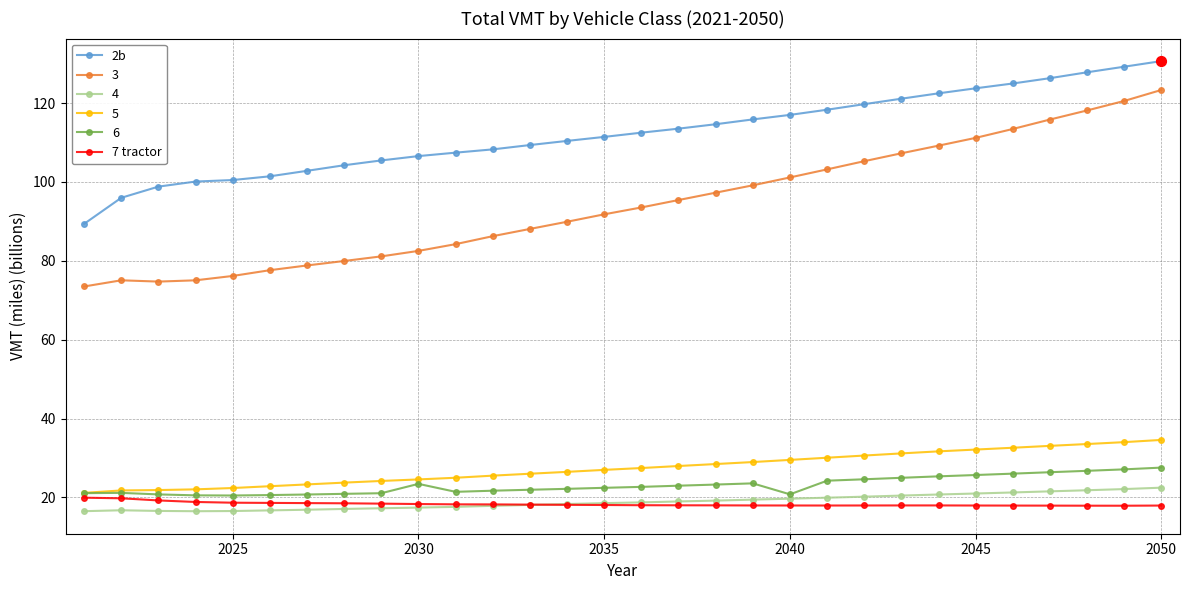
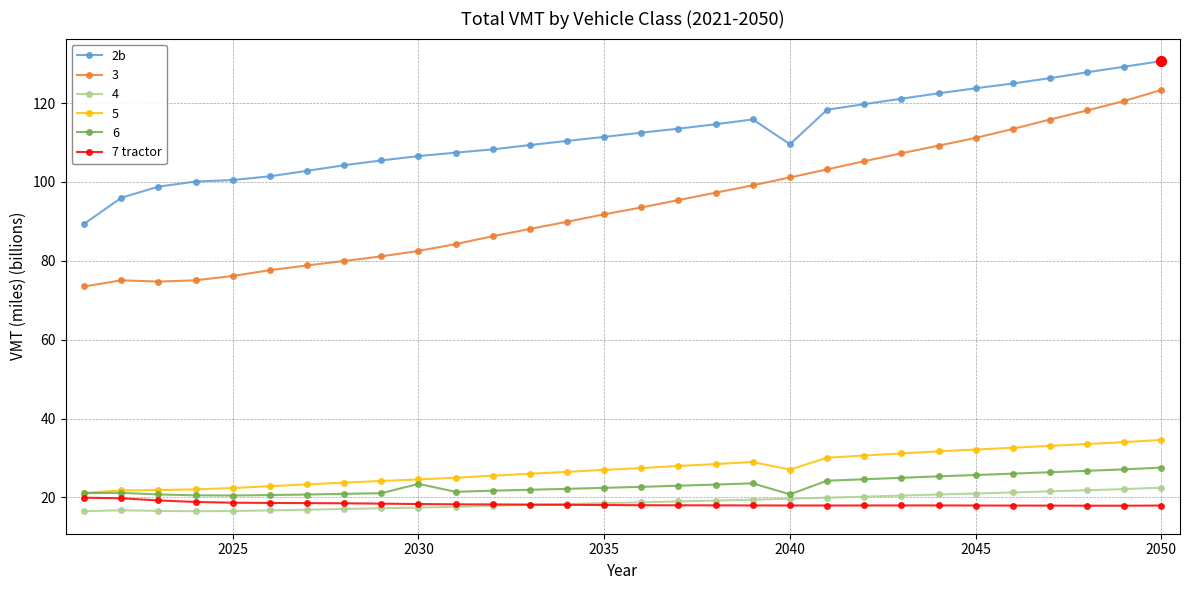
2b, 2040: 117 -> 110
5, 2040: 30 -> 27
